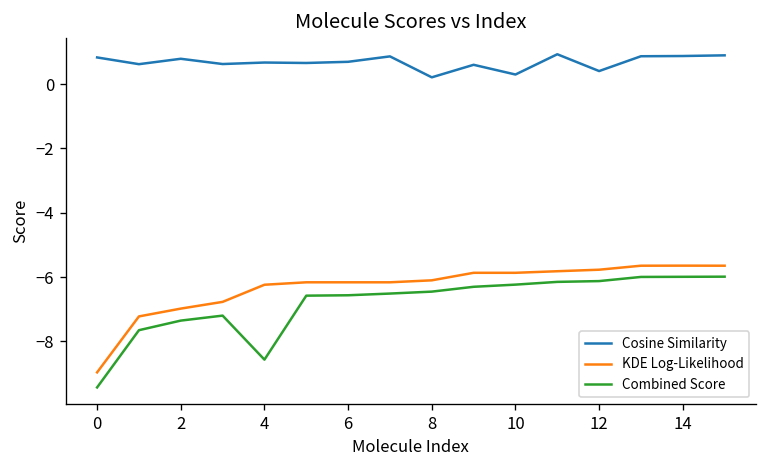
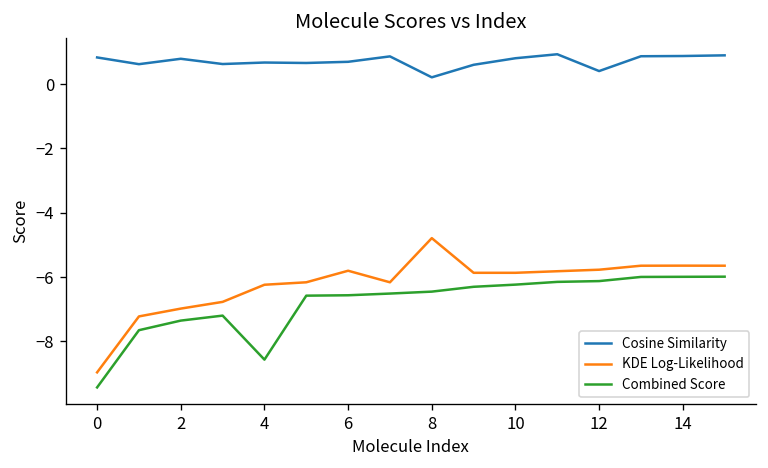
KDE Log-Likelihood, 6: -6.2 -> -5.8
KDE Log-Likelihood, 8: -6.1 -> -4.8
Cosine Similarity, 10: 0.3 -> 0.8
